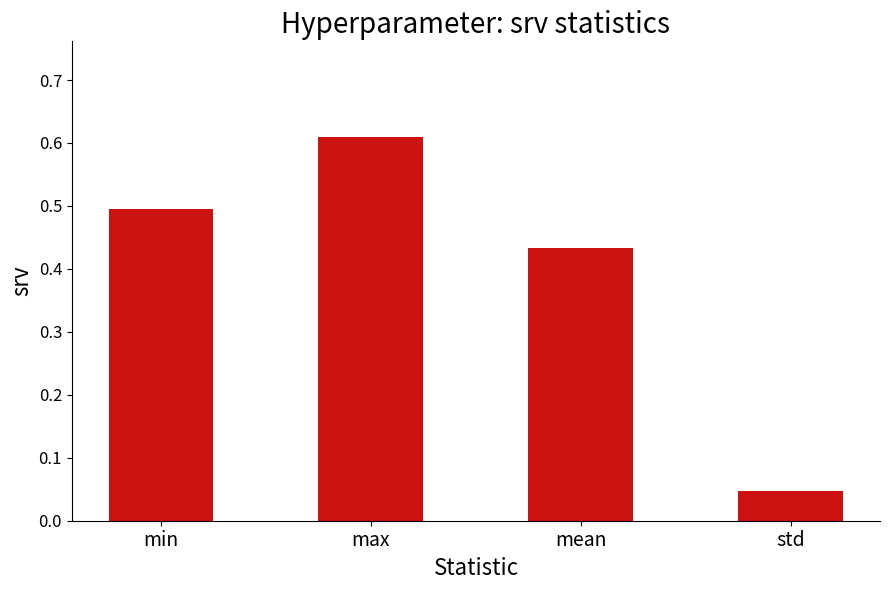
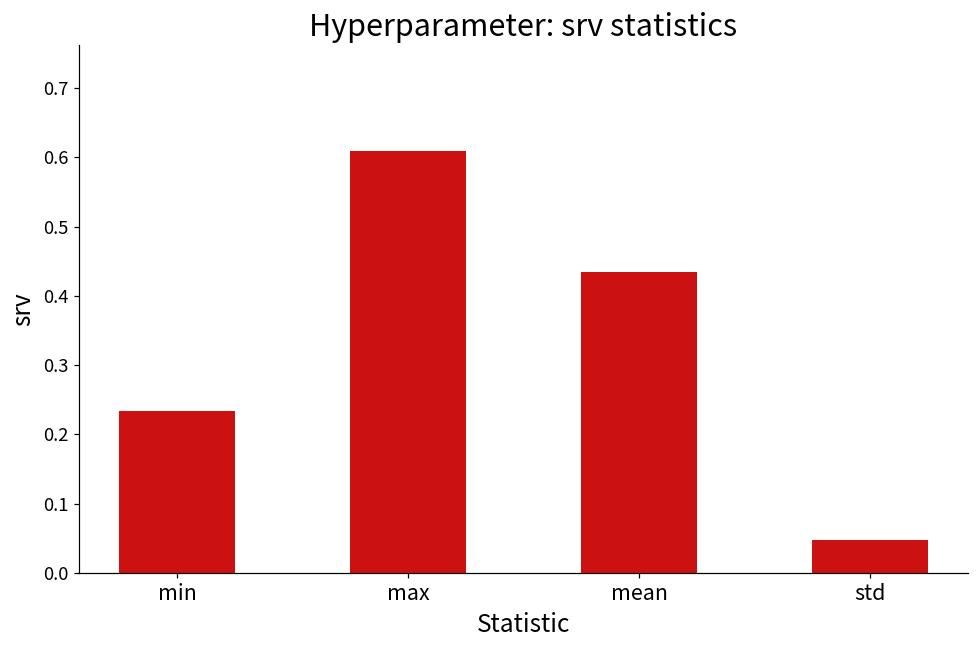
min: 0.50 -> 0.23
